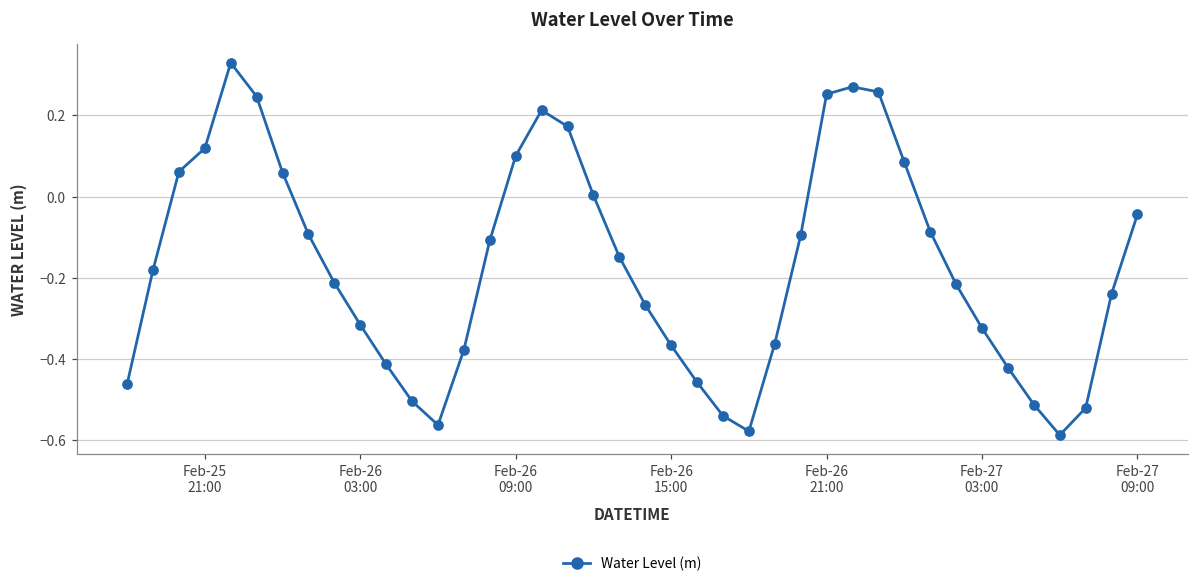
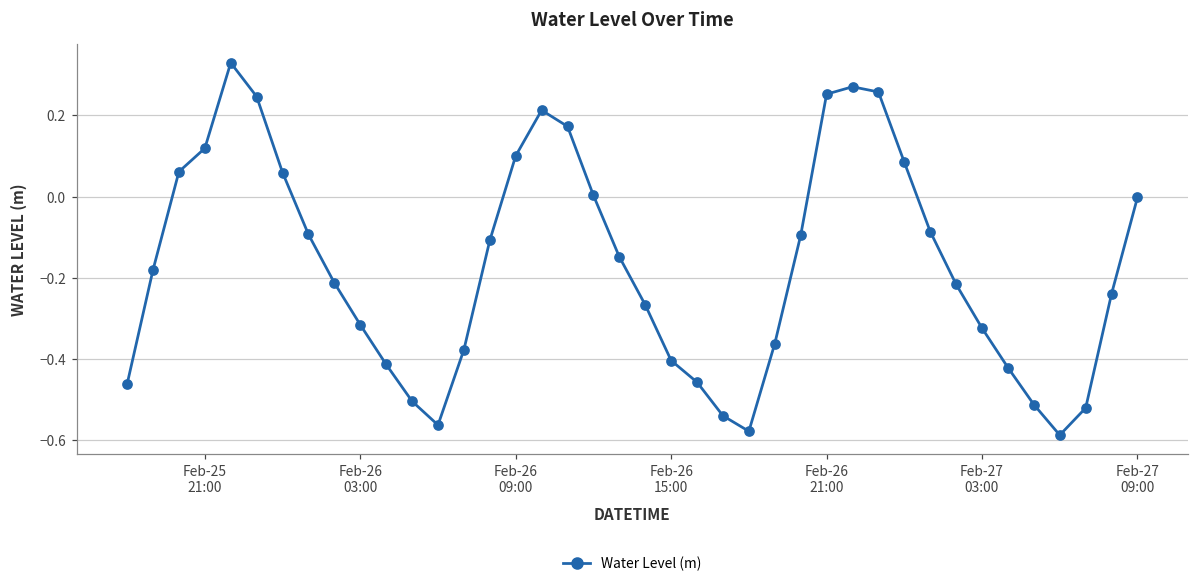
Feb-26 15:00: -0.37 -> -0.40
Feb-27 09:00: -0.04 -> 0.00
